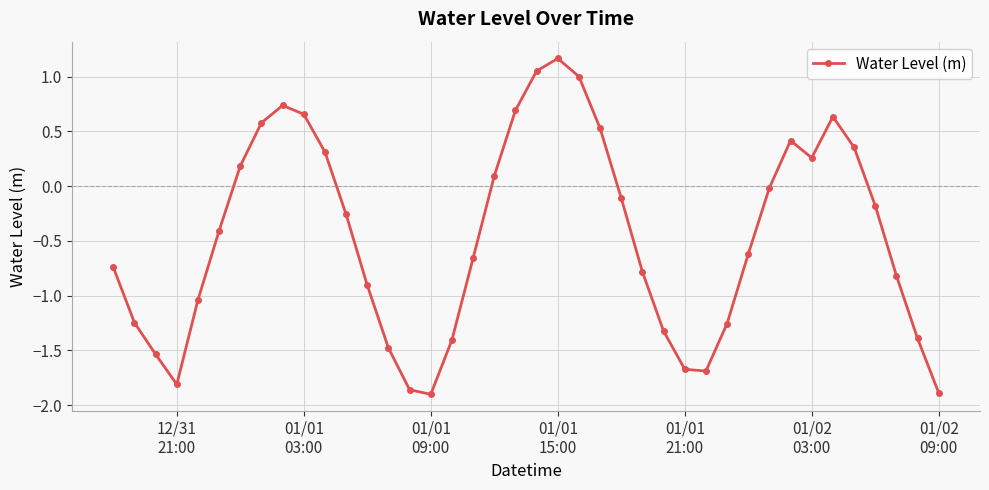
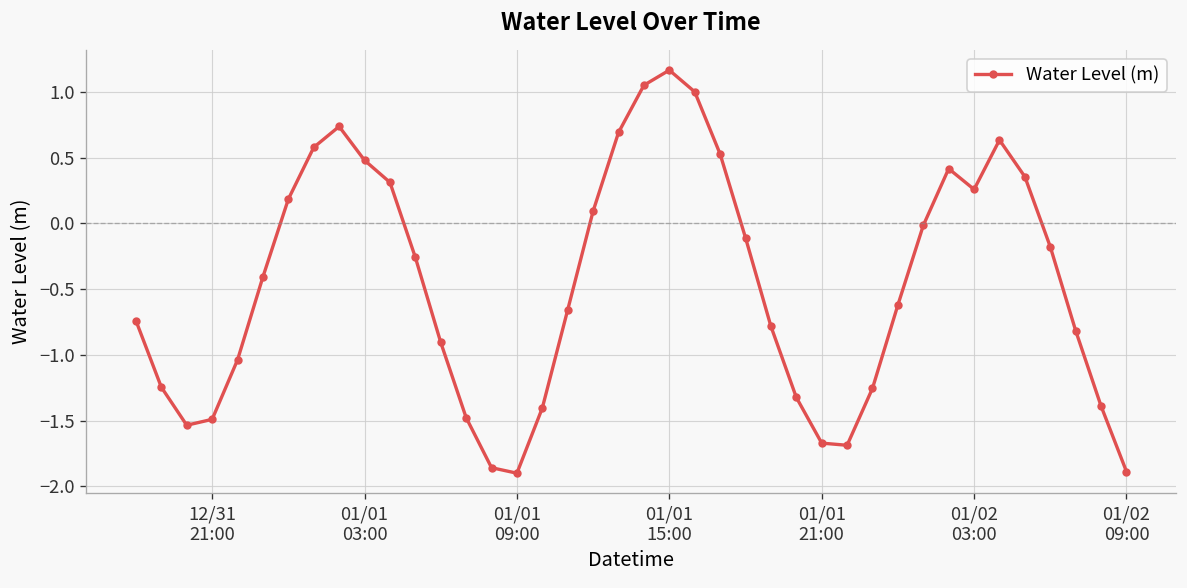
12/31 21:00: -1.81 -> -1.49
01/01 03:00: 0.66 -> 0.48
